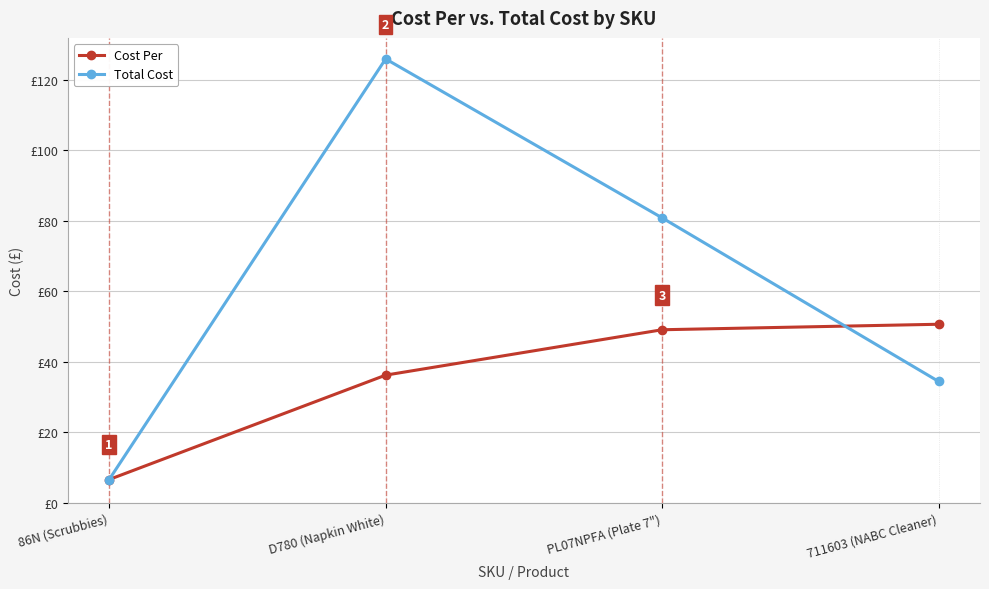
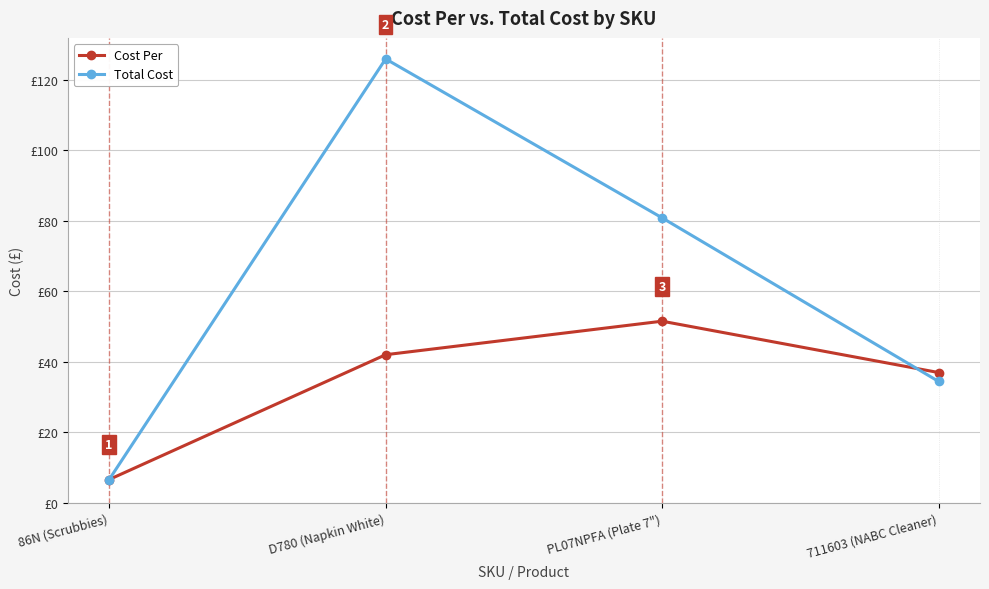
Cost Per, D780 (Napkin White): £36 -> £42
Cost Per, PL07NPFA (Plate 7"): £49 -> £52
Cost Per, 711603 (NABC Cleaner): £51 -> £37
